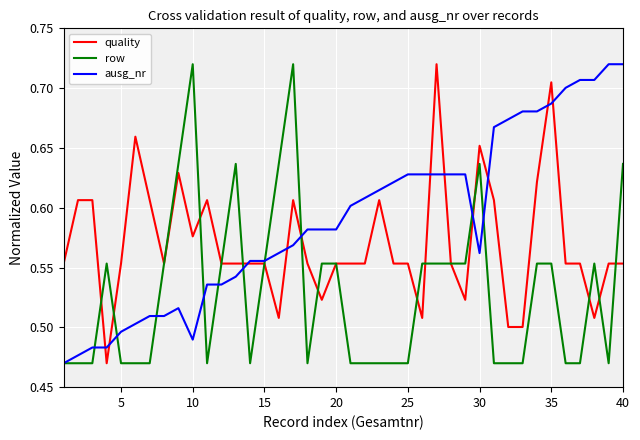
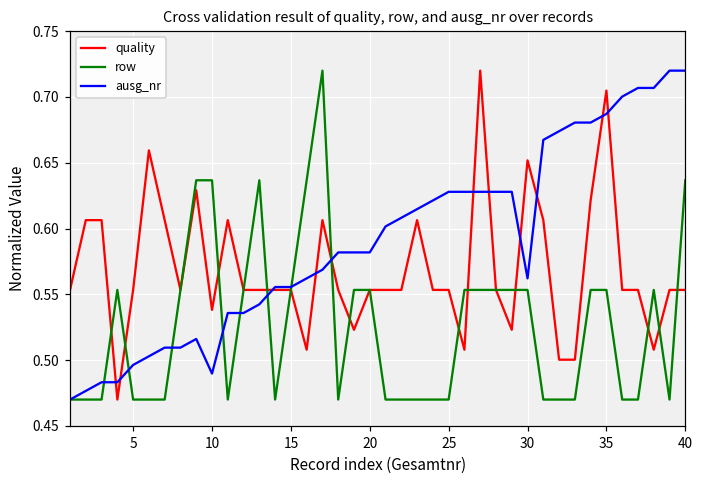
quality, 10: 0.576 -> 0.538
row, 10: 0.720 -> 0.637
row, 30: 0.637 -> 0.553
